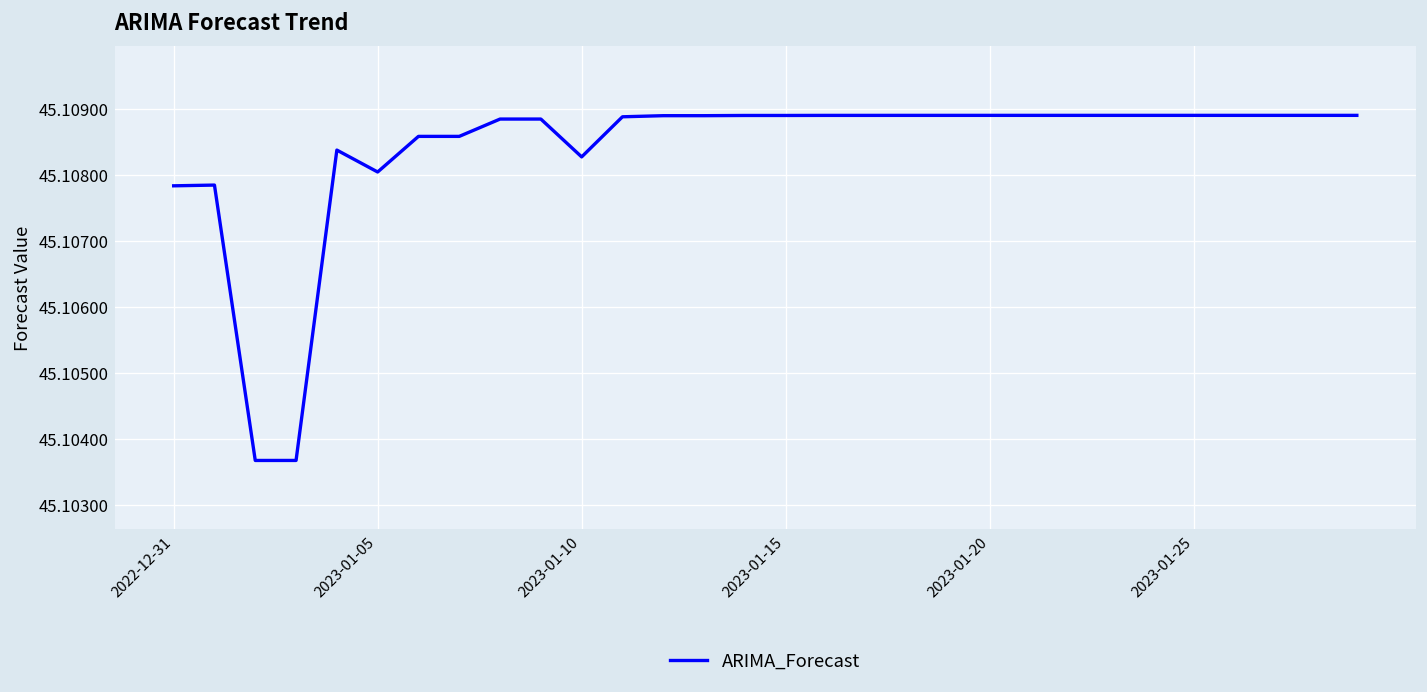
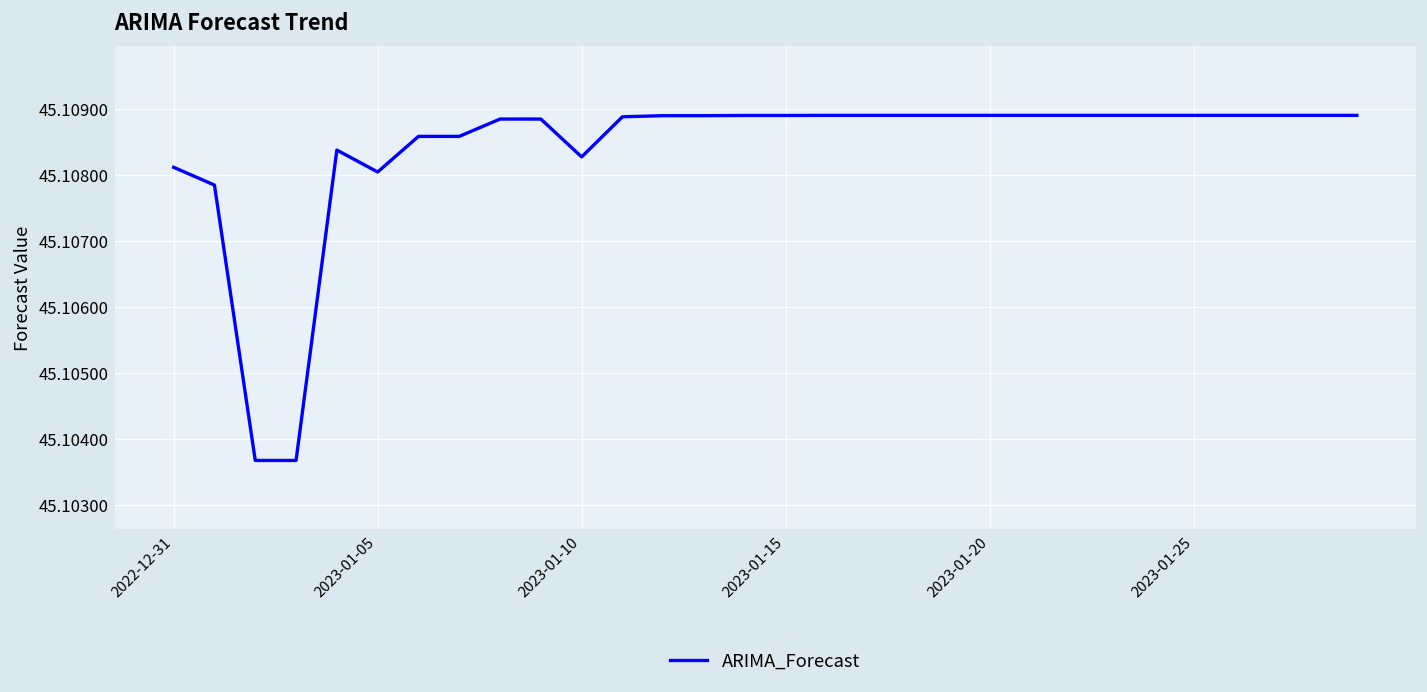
2022-12-31: 45.1078 -> 45.1081
